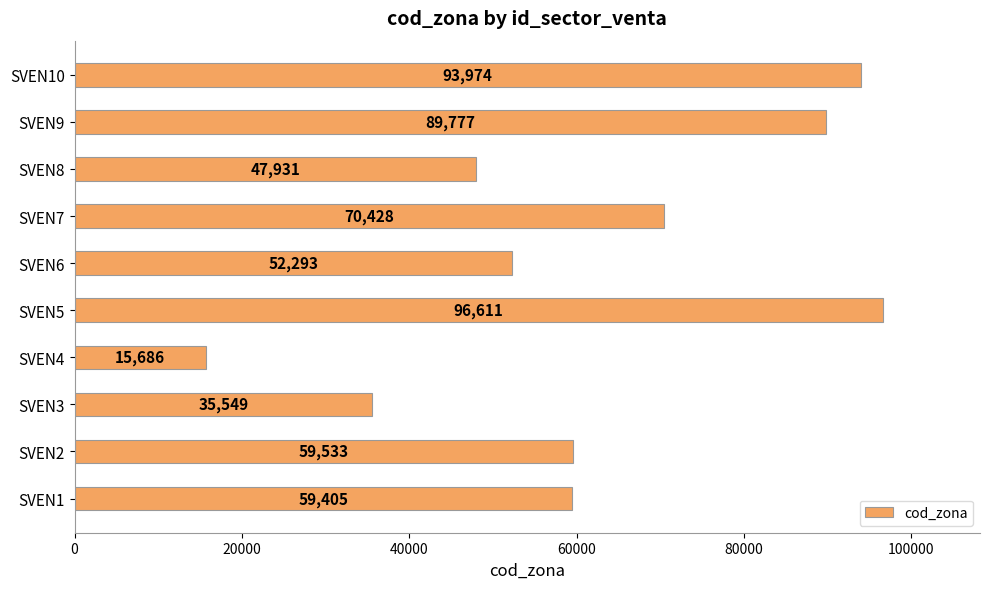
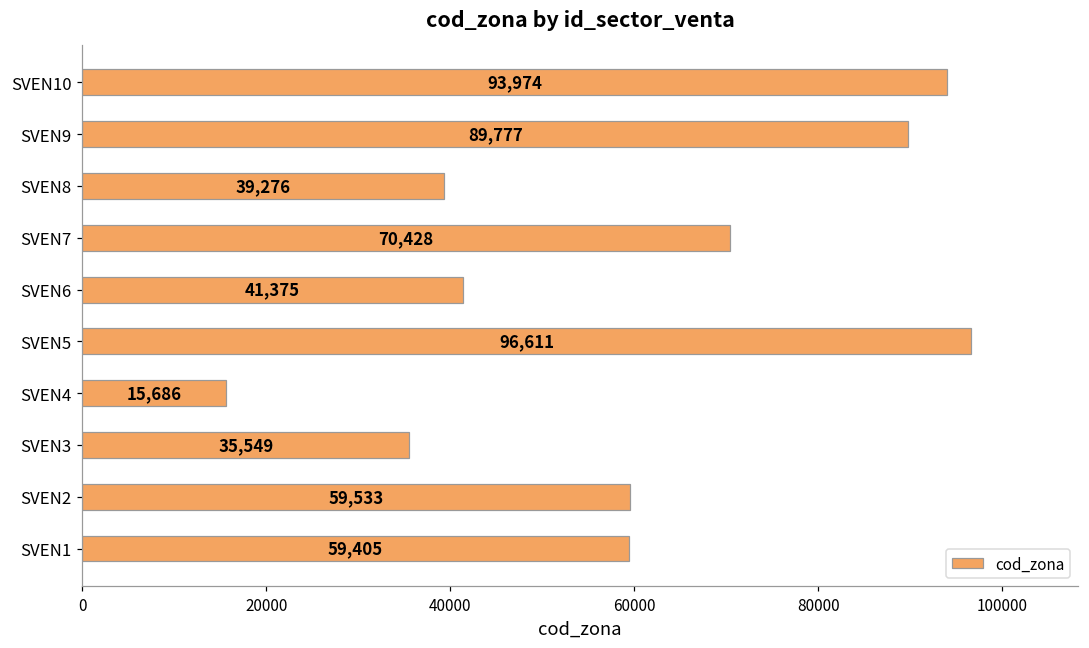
SVEN8: 47,931 -> 39,276
SVEN6: 52,293 -> 41,375
